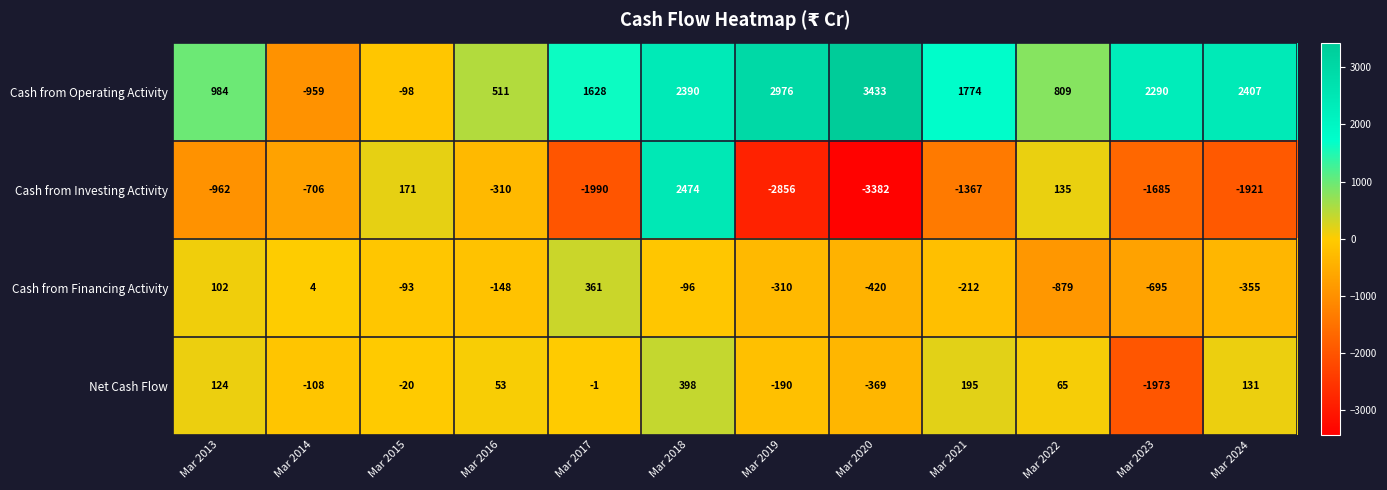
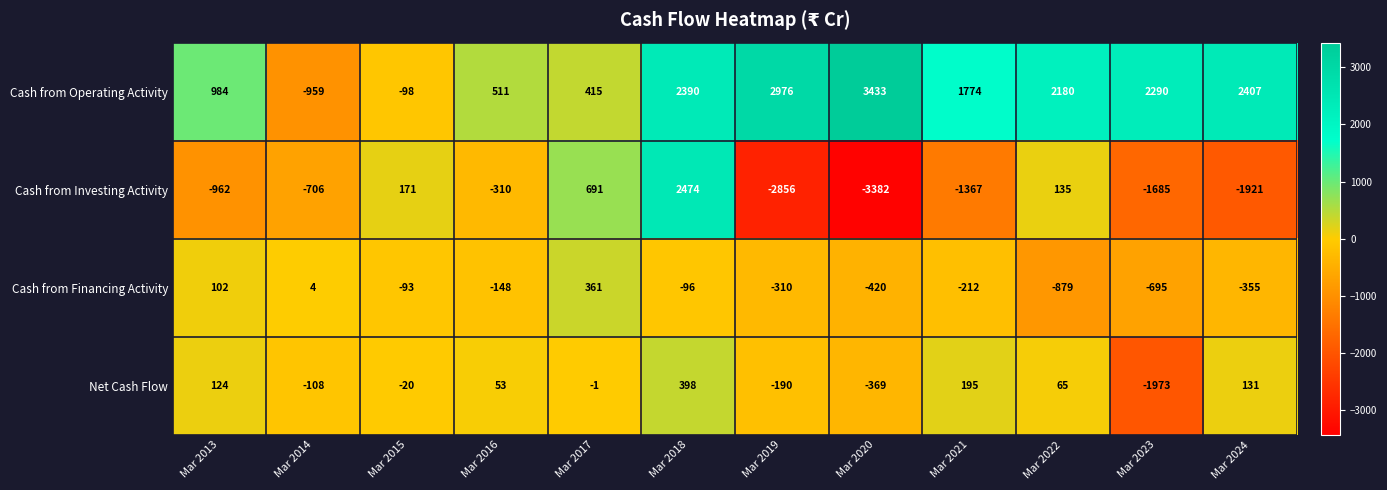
Cash from Operating Activity, Mar 2017: 1628 -> 415
Cash from Operating Activity, Mar 2022: 809 -> 2180
Cash from Investing Activity, Mar 2017: -1990 -> 691
